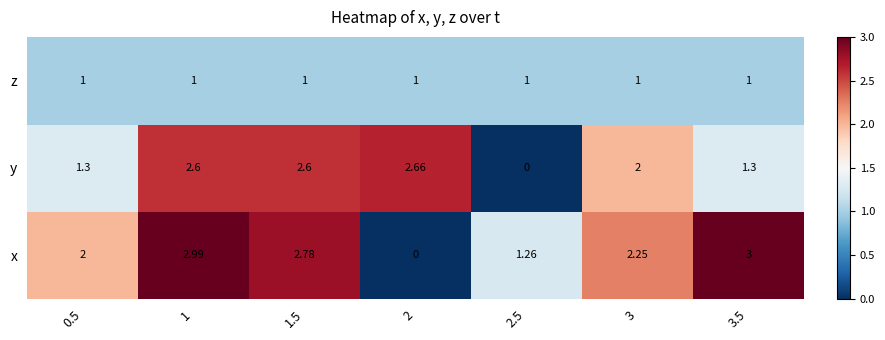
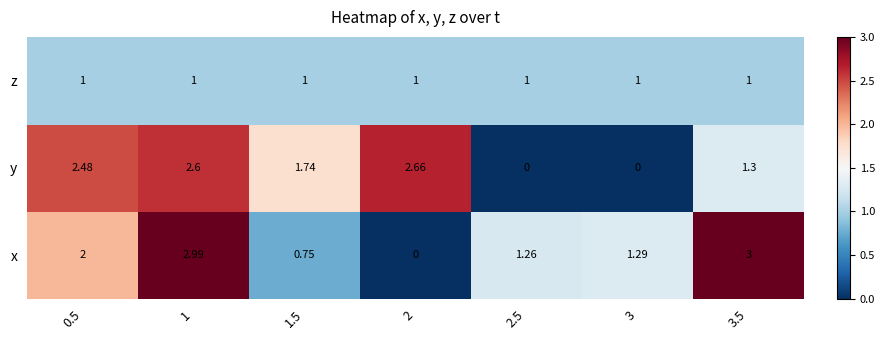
y, 0.5: 1.3 -> 2.48
y, 1.5: 2.6 -> 1.74
y, 3: 2 -> 0
x, 1.5: 2.78 -> 0.75
x, 3: 2.25 -> 1.29
